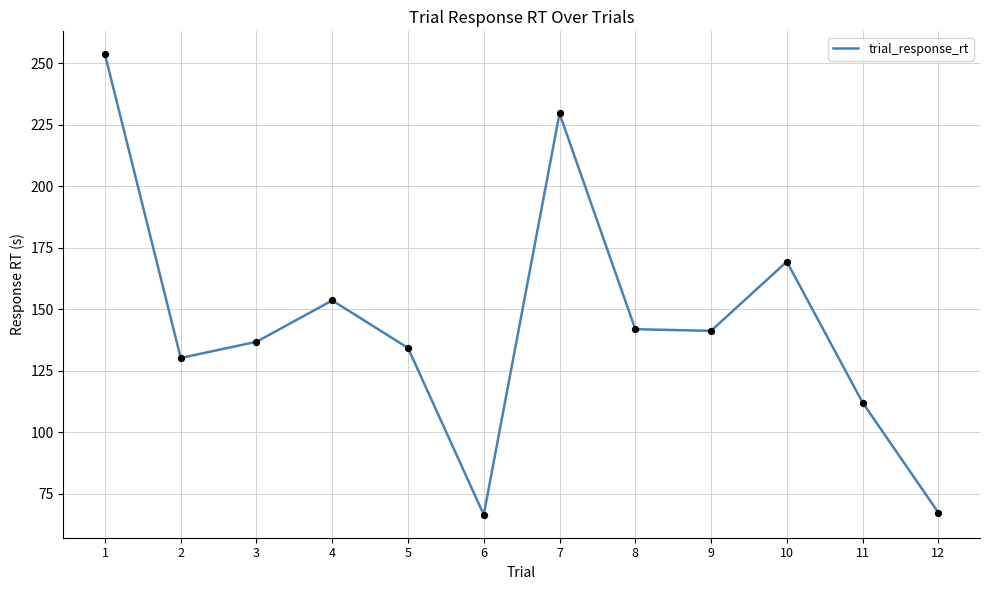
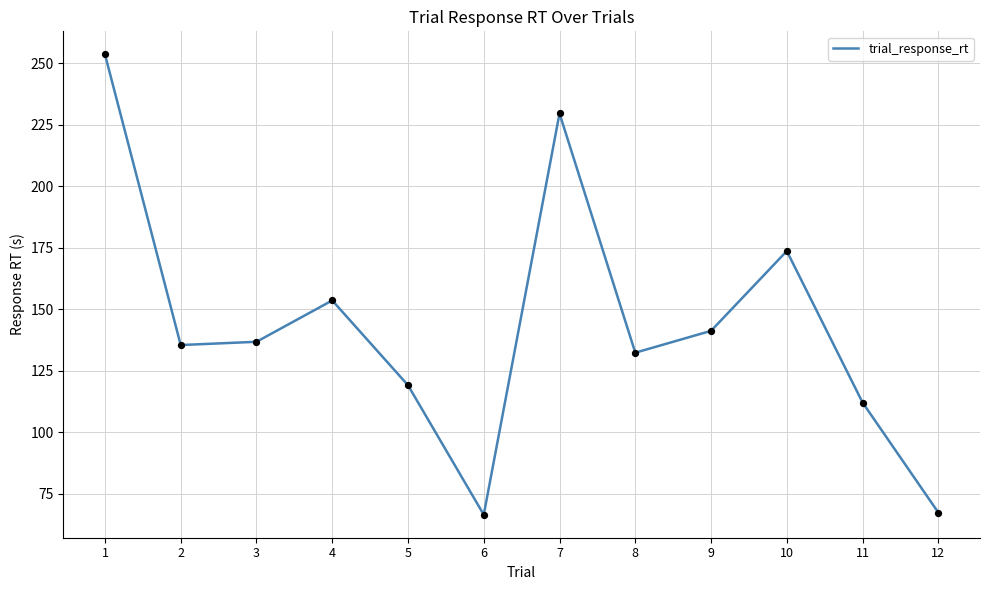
2: 130 -> 135
5: 134 -> 119
8: 142 -> 132
10: 169 -> 174
